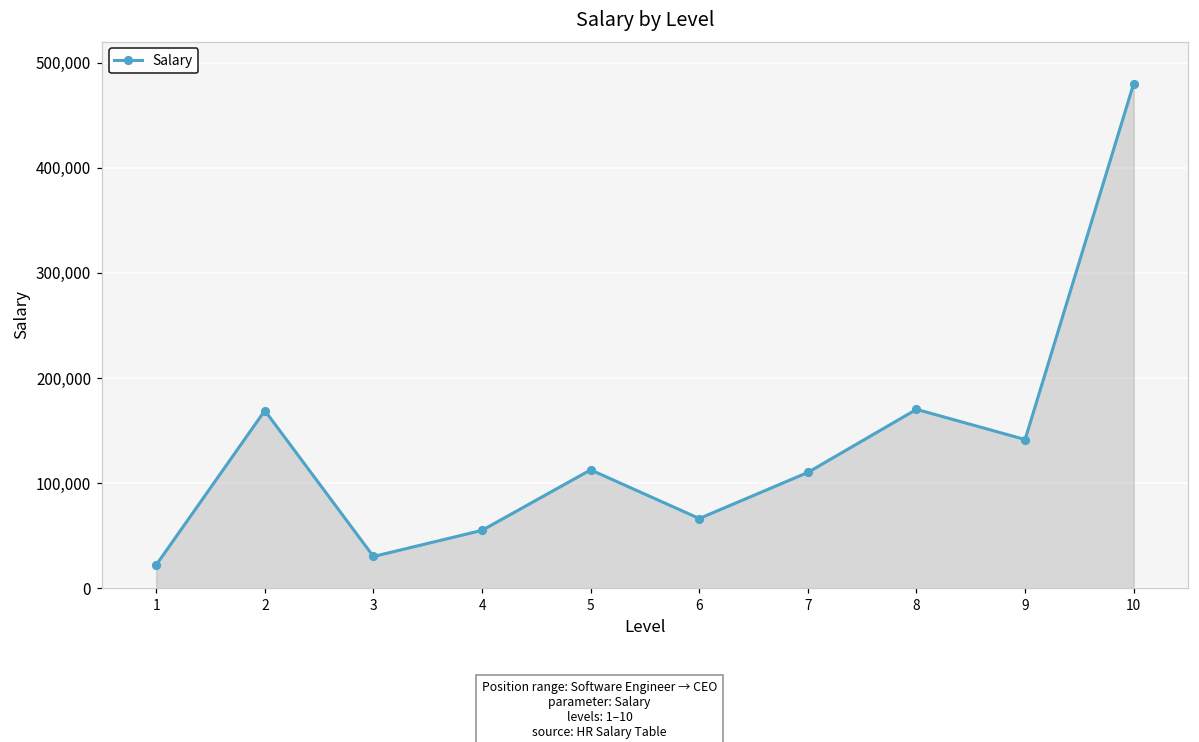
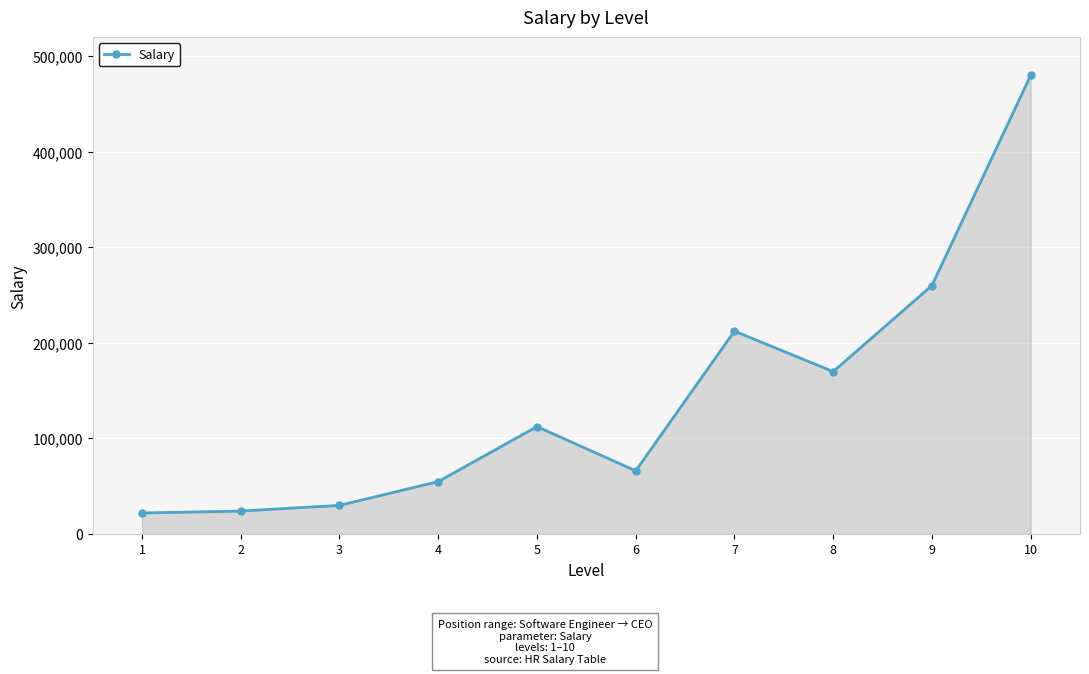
2: 170,000 -> 20,000
7: 110,000 -> 210,000
9: 140,000 -> 260,000
